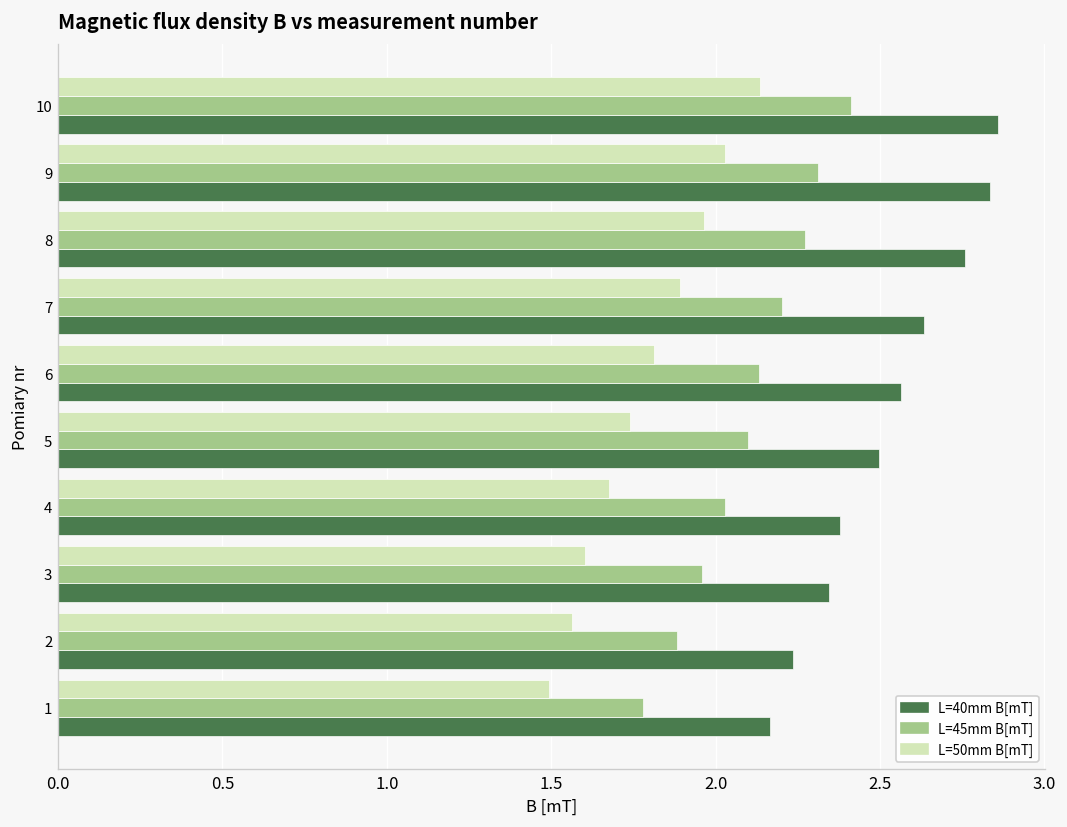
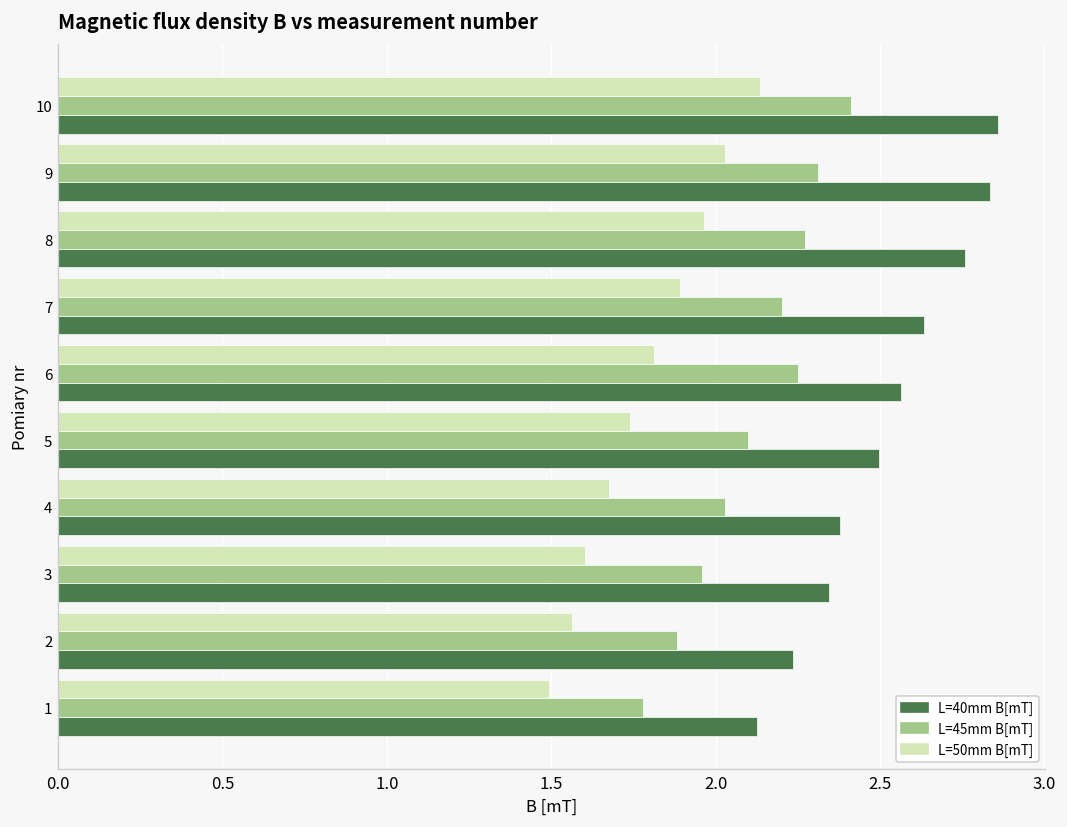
L=45mm B[mT], 6: 2.13 -> 2.25
L=40mm B[mT], 1: 2.17 -> 2.13
